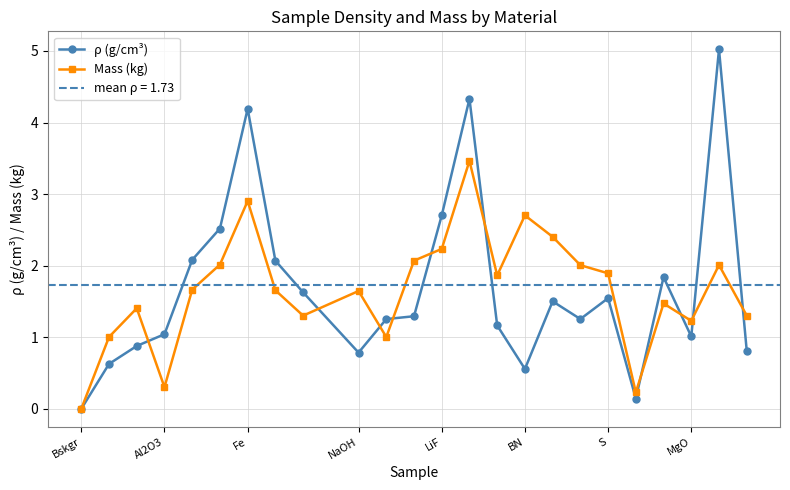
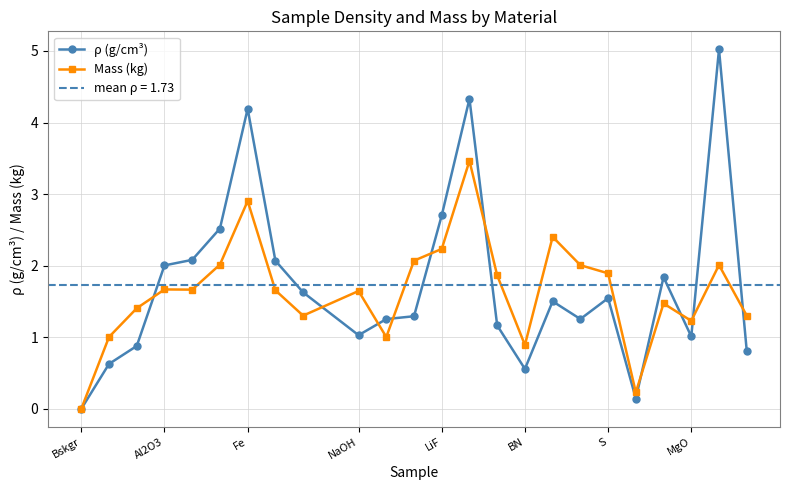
ρ (g/cm³), Al2O3: 1.0 -> 2.0
Mass (kg), Al2O3: 0.3 -> 1.7
ρ (g/cm³), NaOH: 0.8 -> 1.0
Mass (kg), BN: 2.7 -> 0.9
